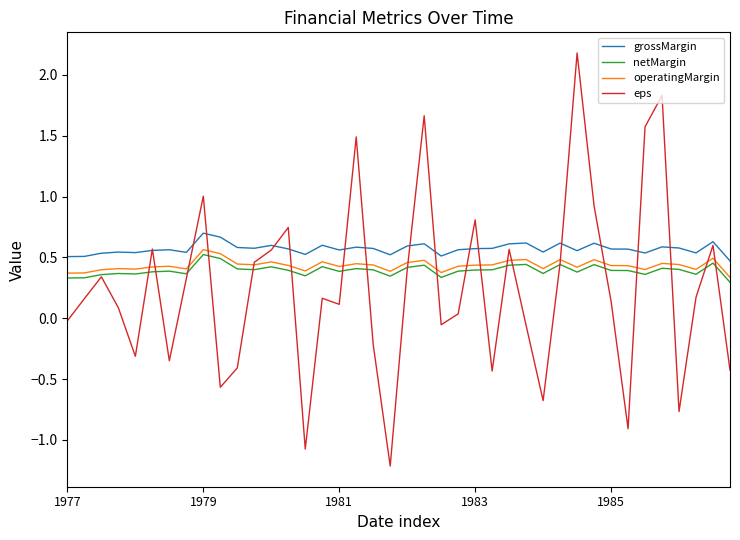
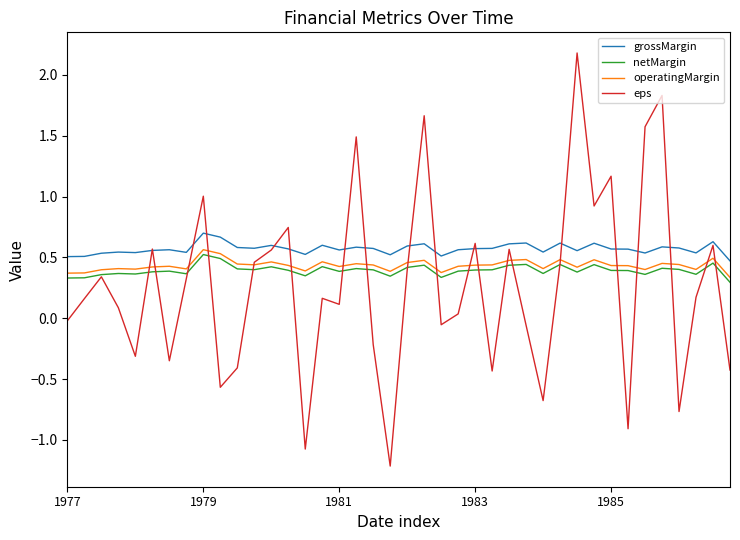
eps, 1983: 0.81 -> 0.62
eps, 1985: 0.14 -> 1.17
